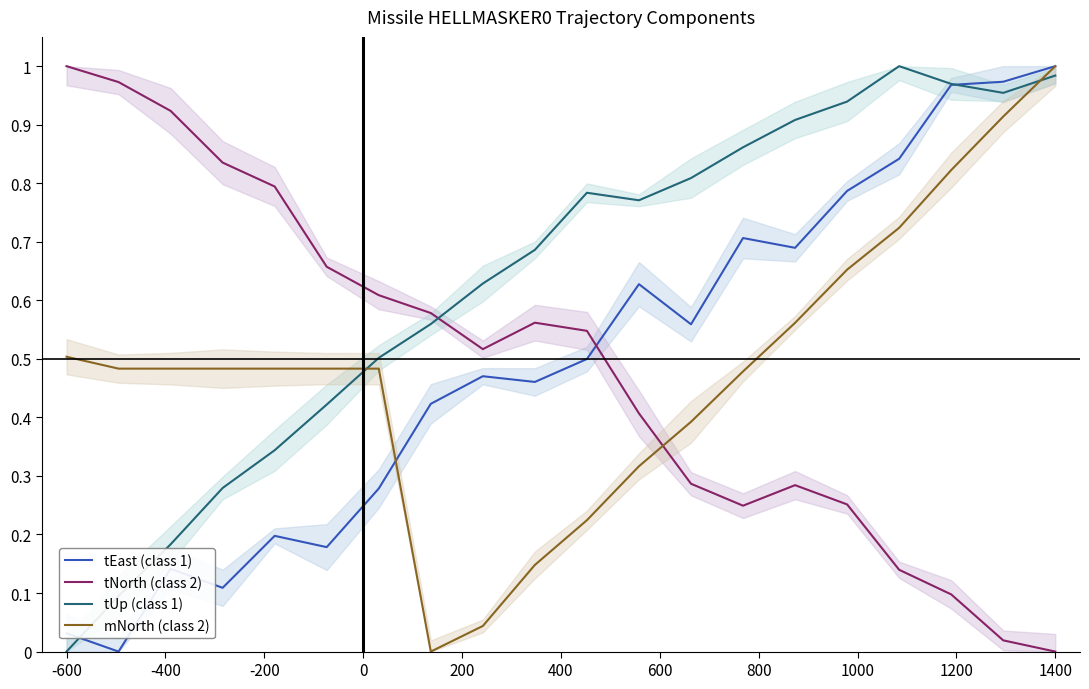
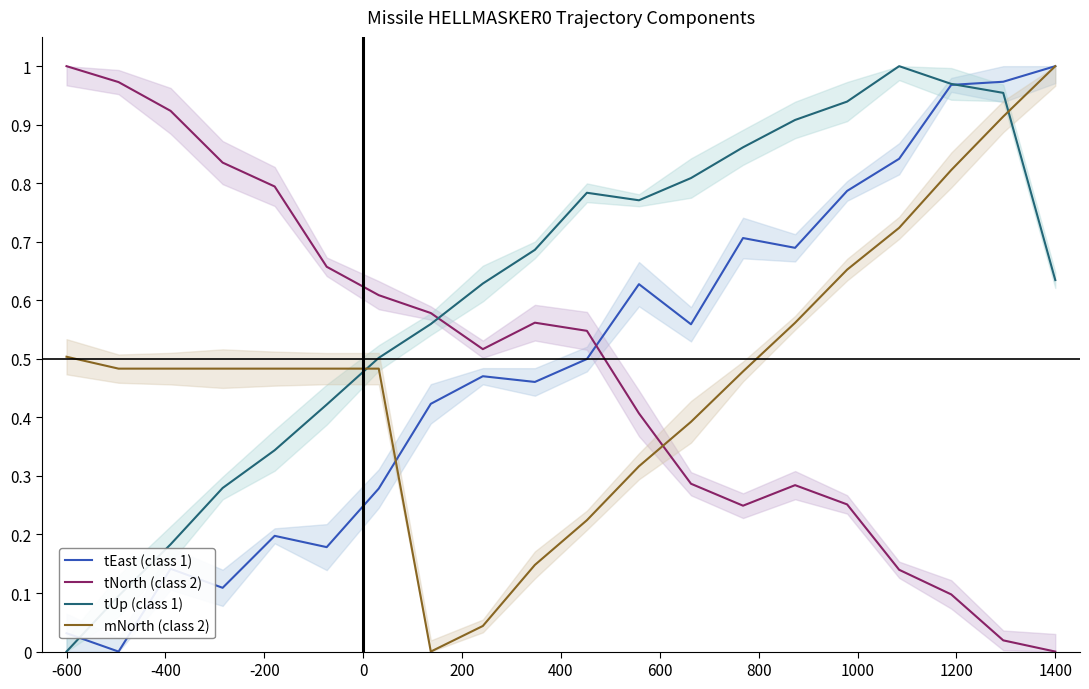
tUp (class 1), 1400: 0.98 -> 0.63
